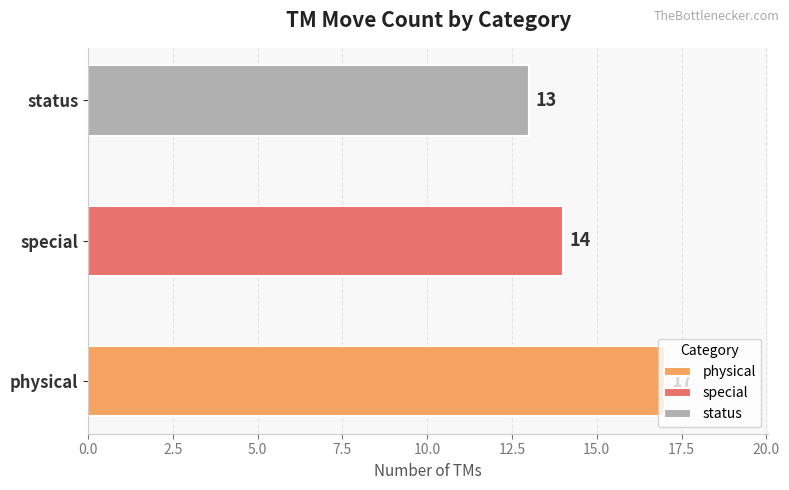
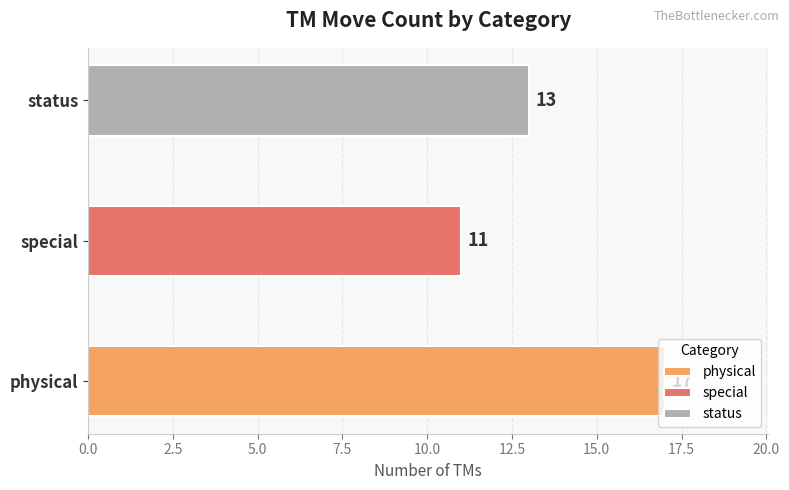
special: 14 -> 11
